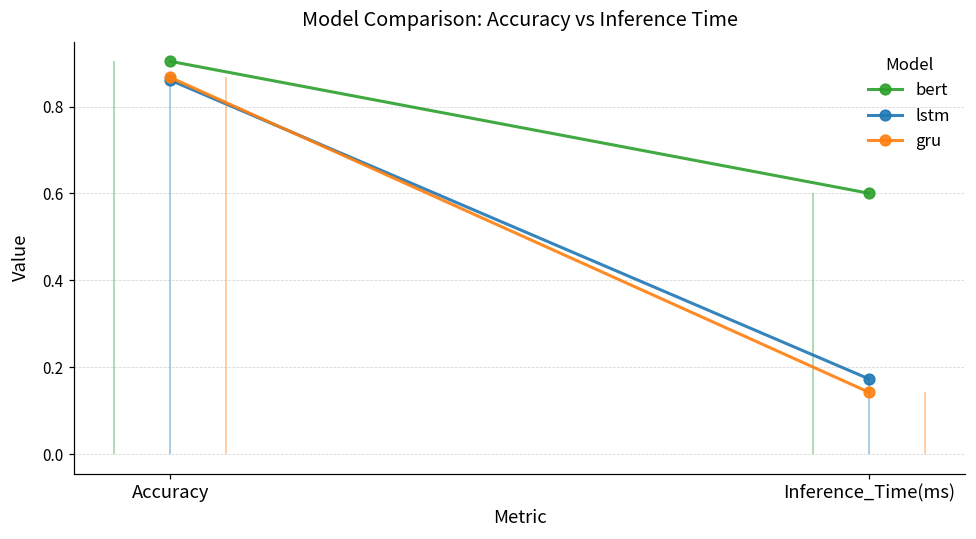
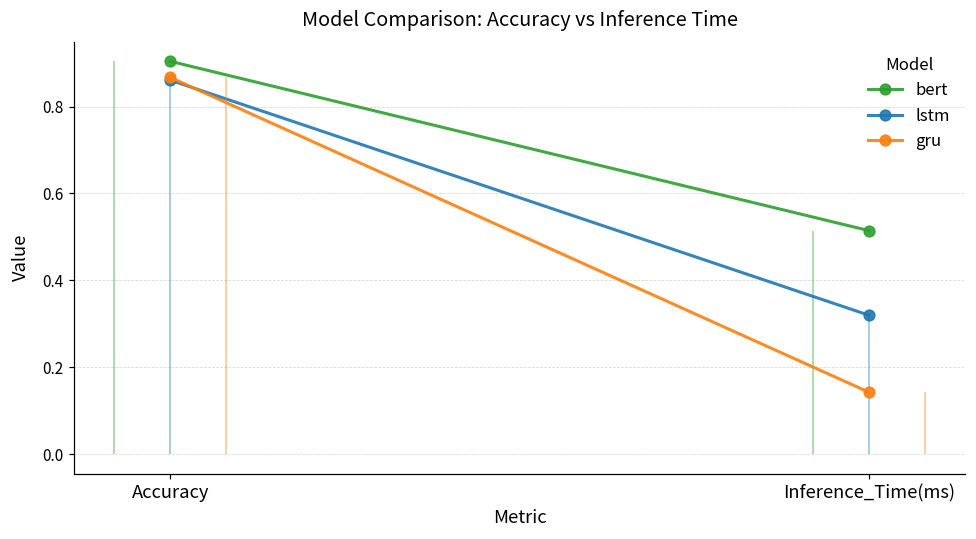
bert, Inference_Time(ms): 0.60 -> 0.51
lstm, Inference_Time(ms): 0.17 -> 0.32
